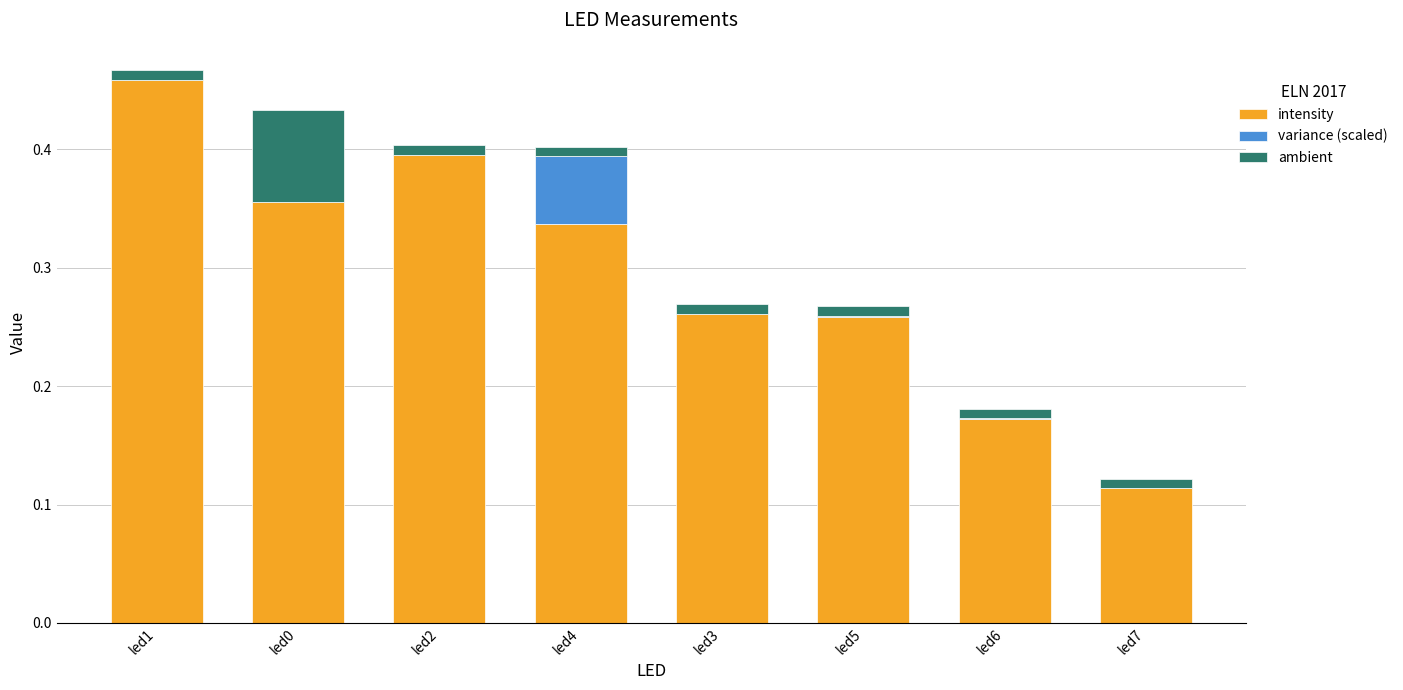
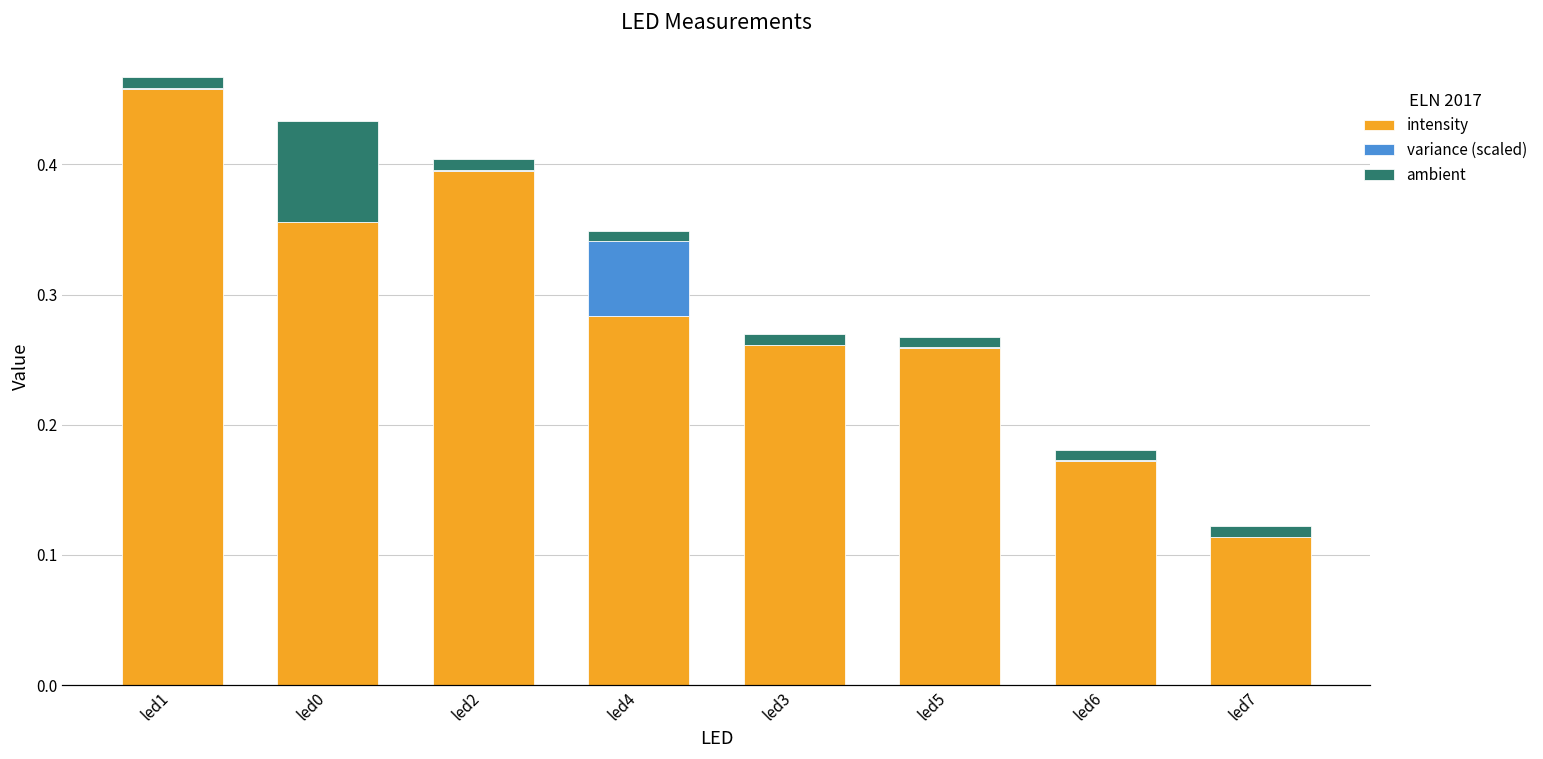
intensity, led4: 0.337 -> 0.284
